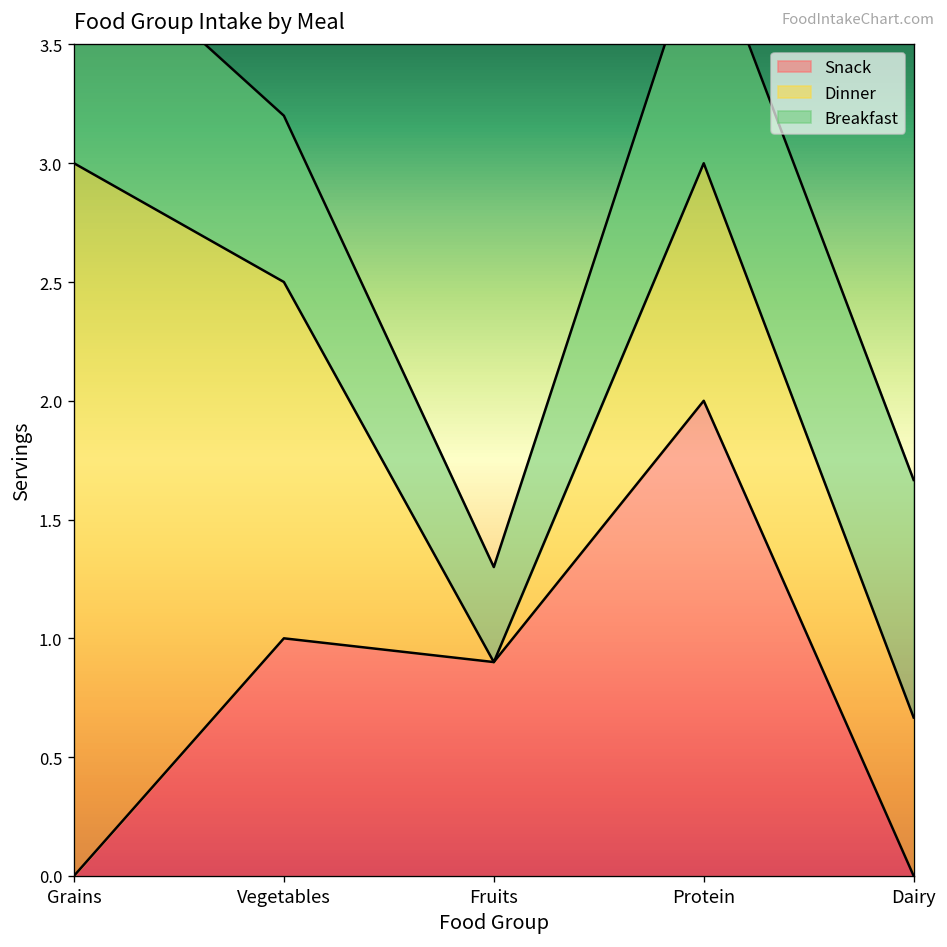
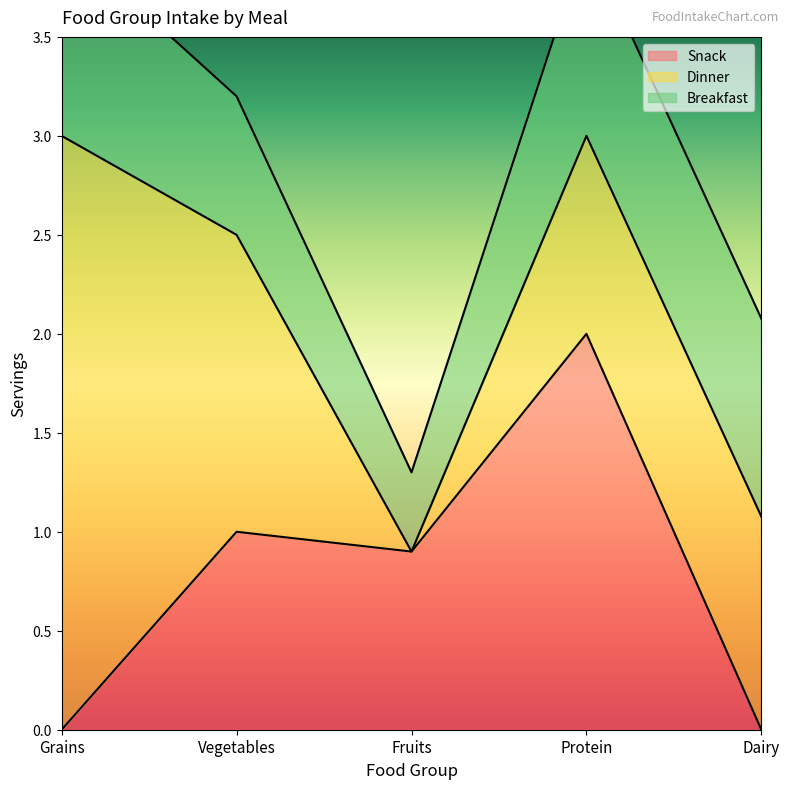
Dinner, Dairy: 0.67 -> 1.08
